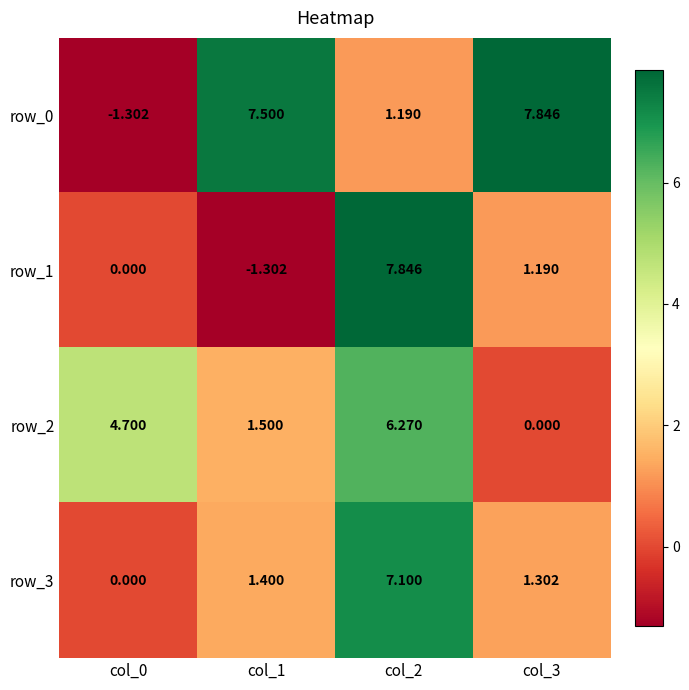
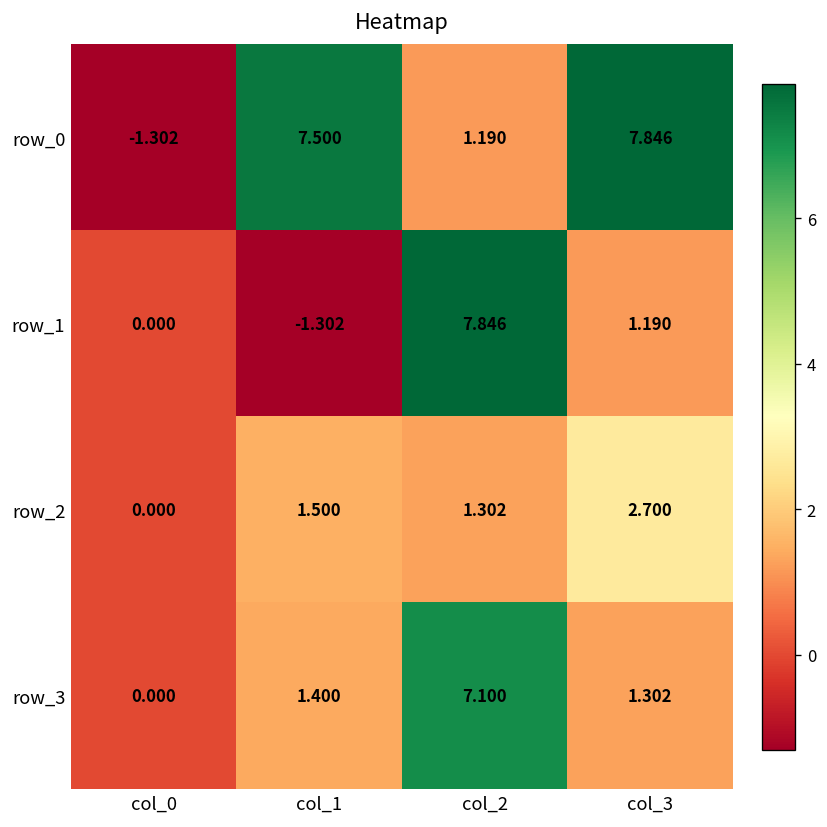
row_2, col_0: 4.700 -> 0.000
row_2, col_2: 6.270 -> 1.302
row_2, col_3: 0.000 -> 2.700
